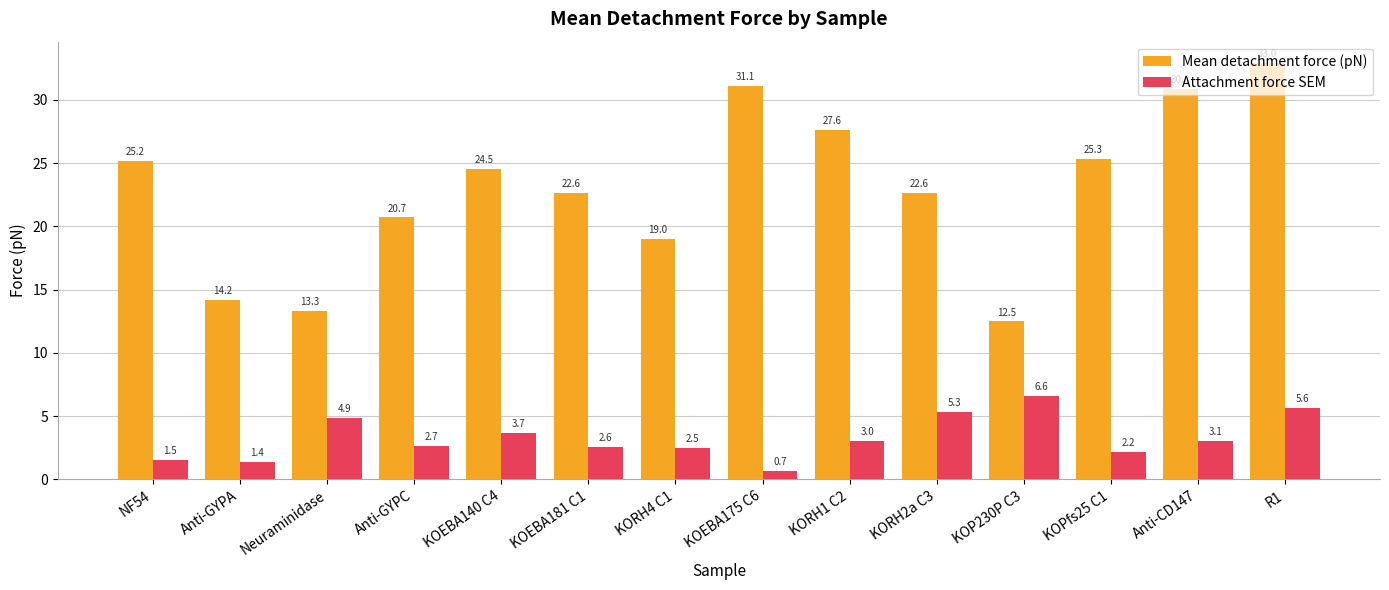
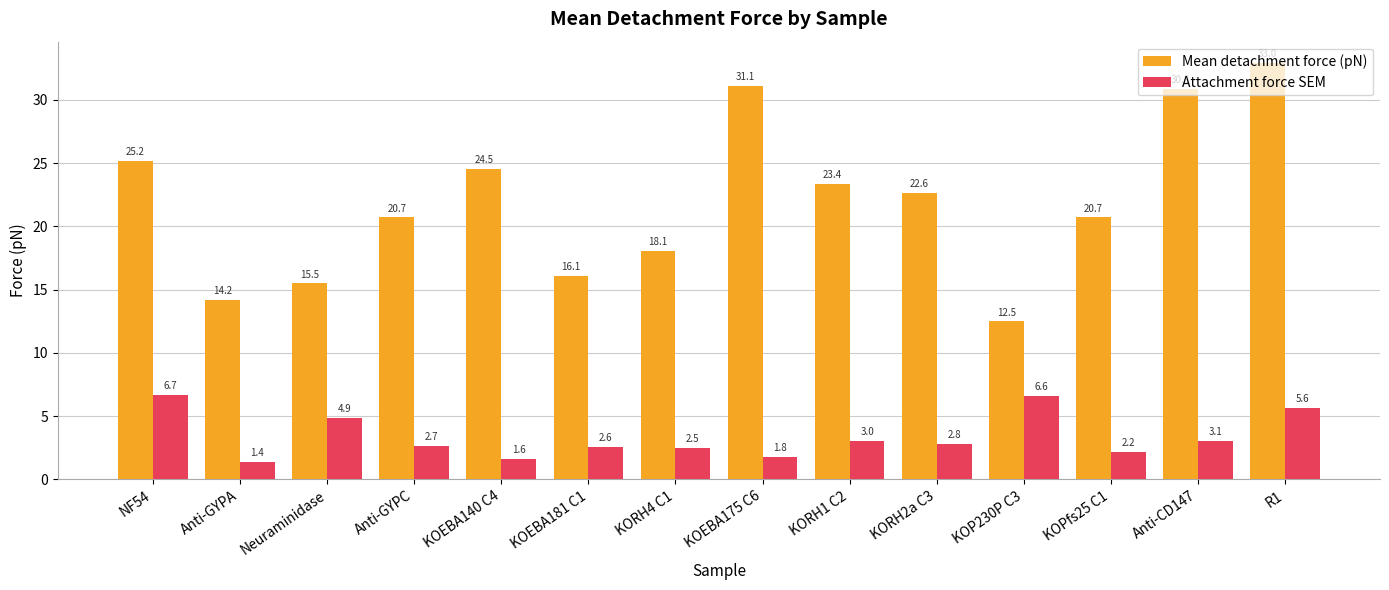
Attachment force SEM, NF54: 1.5 -> 6.7
Mean detachment force (pN), Neuraminidase: 13.3 -> 15.5
Attachment force SEM, KOEBA140 C4: 3.7 -> 1.6
Mean detachment force (pN), KOEBA181 C1: 22.6 -> 16.1
Mean detachment force (pN), KORH4 C1: 19.0 -> 18.1
Attachment force SEM, KOEBA175 C6: 0.7 -> 1.8
Mean detachment force (pN), KORH1 C2: 27.6 -> 23.4
Attachment force SEM, KORH2a C3: 5.3 -> 2.8
Mean detachment force (pN), KOPfs25 C1: 25.3 -> 20.7
